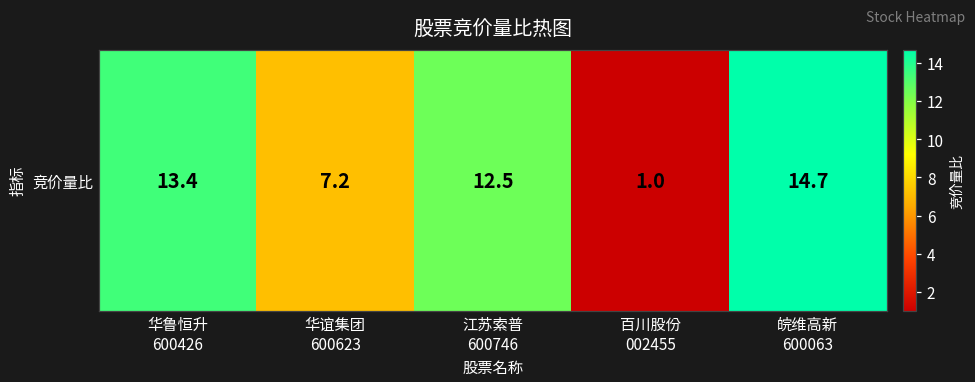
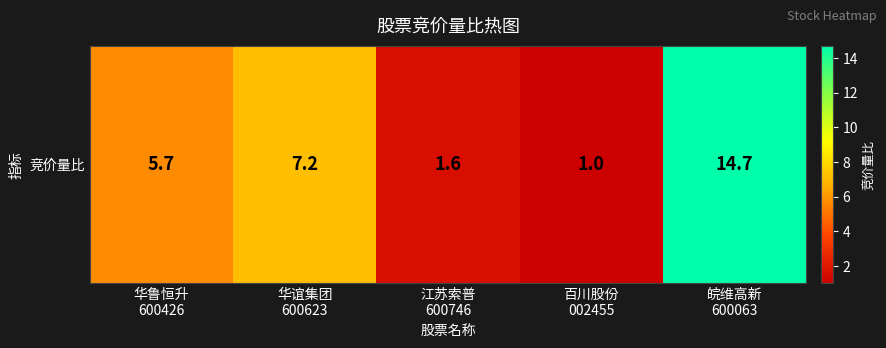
竞价量比, 华鲁恒升 600426: 13.4 -> 5.7
竞价量比, 江苏索普 600746: 12.5 -> 1.6
